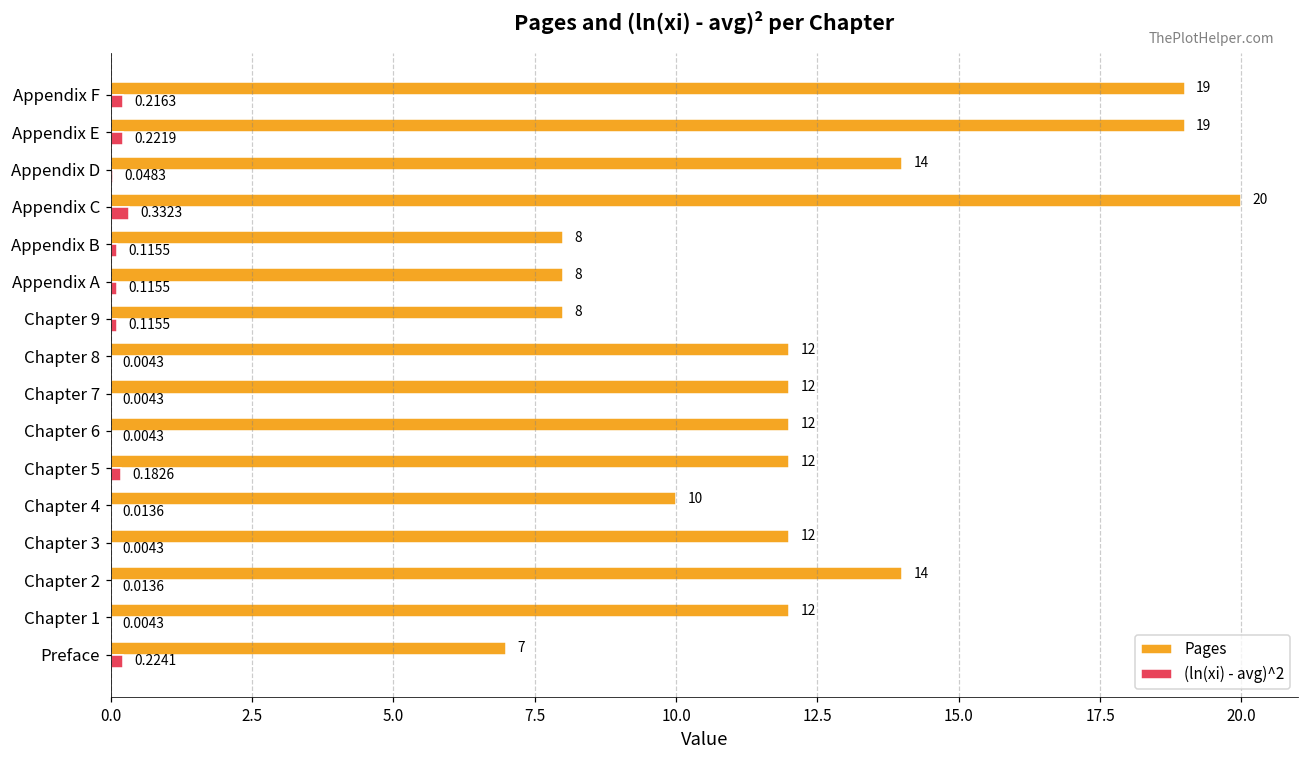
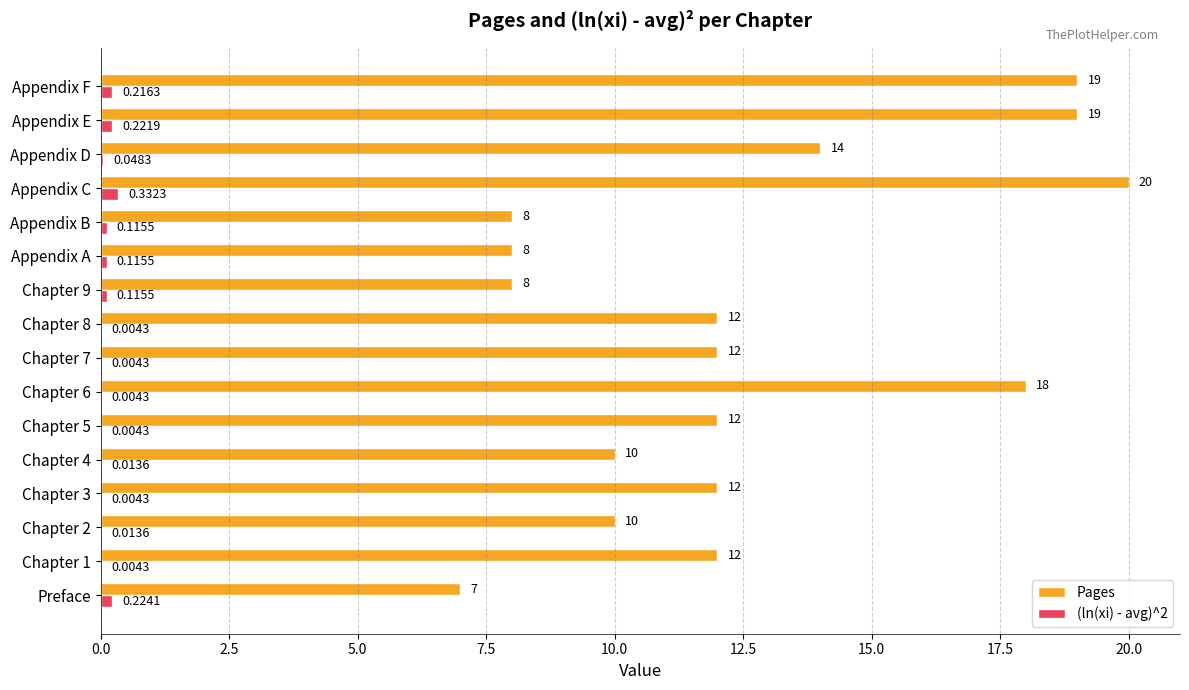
Pages, Chapter 6: 12 -> 18
(ln(xi) - avg)^2, Chapter 5: 0.1826 -> 0.0043
Pages, Chapter 2: 14 -> 10
